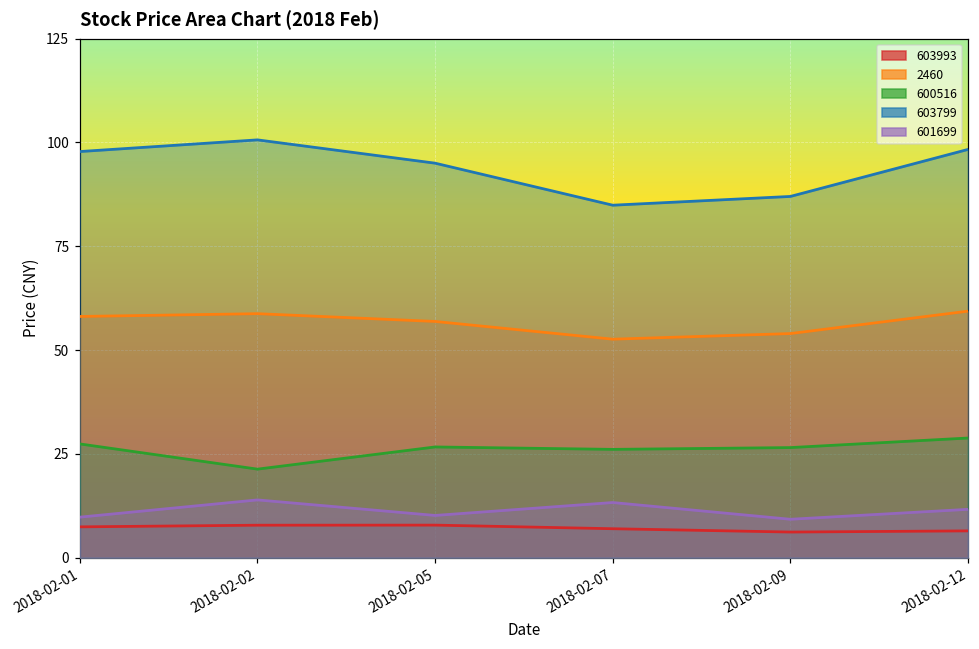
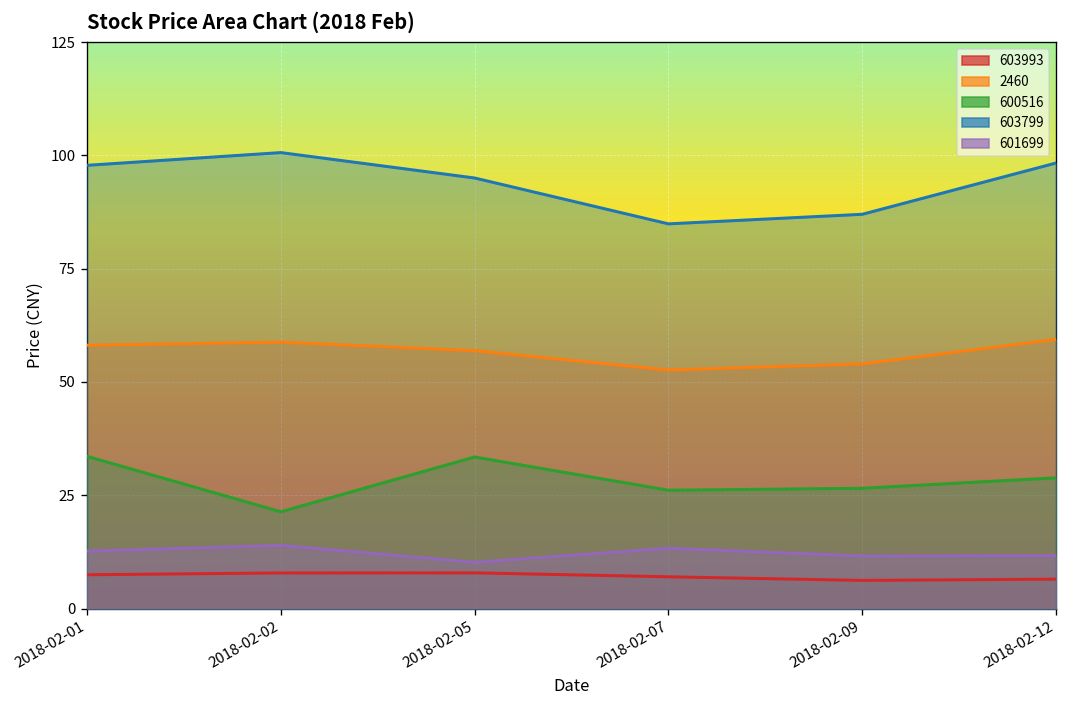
600516, 2018-02-01: 27 -> 34
601699, 2018-02-01: 10 -> 13
600516, 2018-02-05: 27 -> 33
601699, 2018-02-09: 9 -> 12
